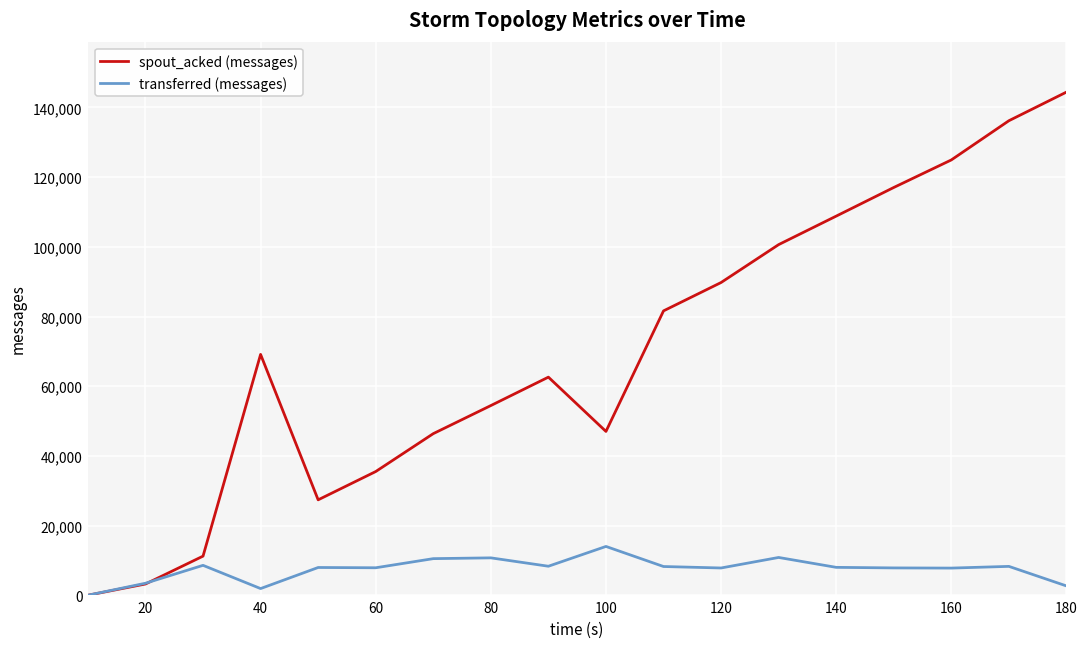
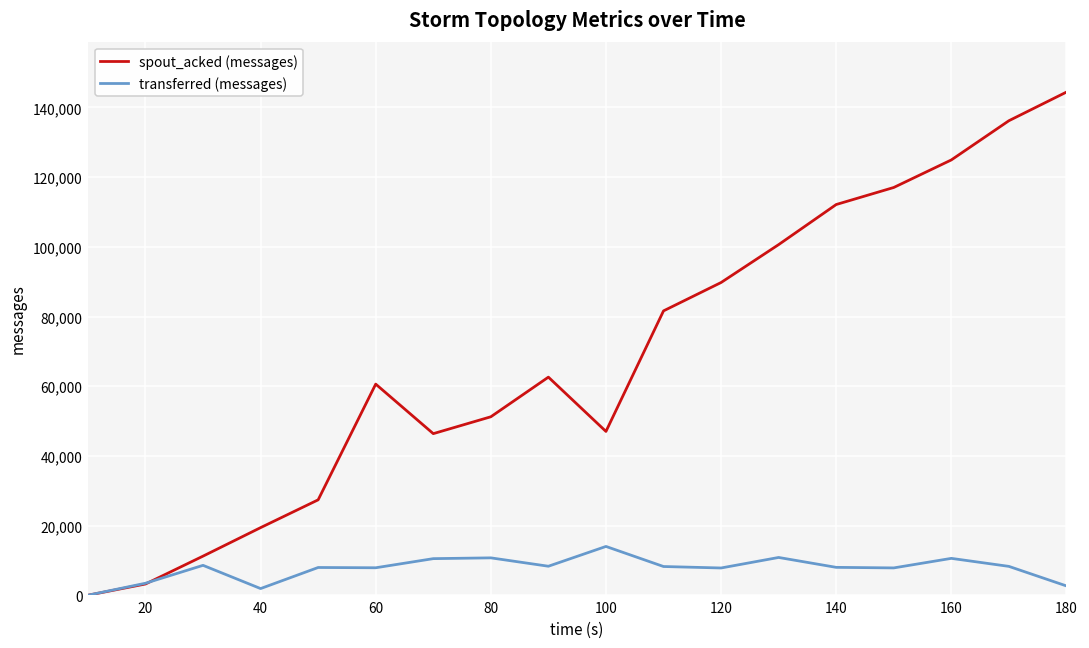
spout_acked (messages), 40: 69,000 -> 19,000
spout_acked (messages), 60: 36,000 -> 61,000
spout_acked (messages), 80: 54,000 -> 51,000
spout_acked (messages), 140: 109,000 -> 112,000
transferred (messages), 160: 8,000 -> 11,000
